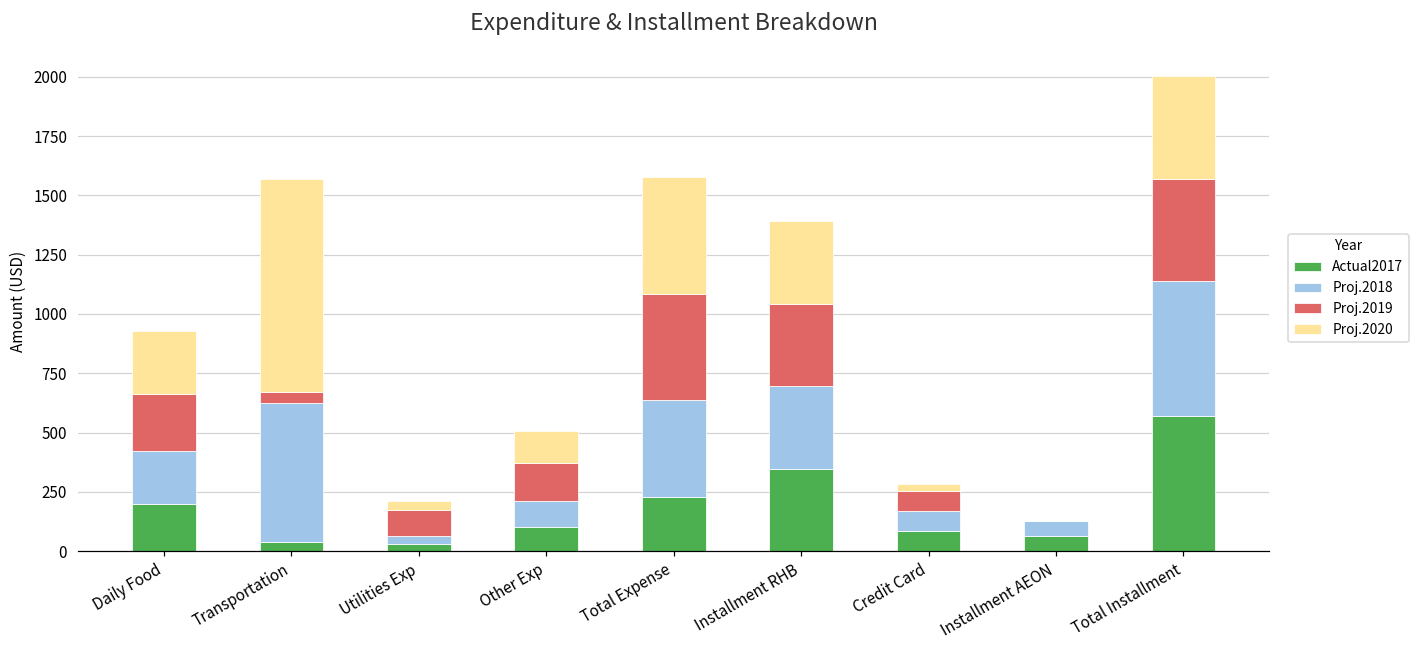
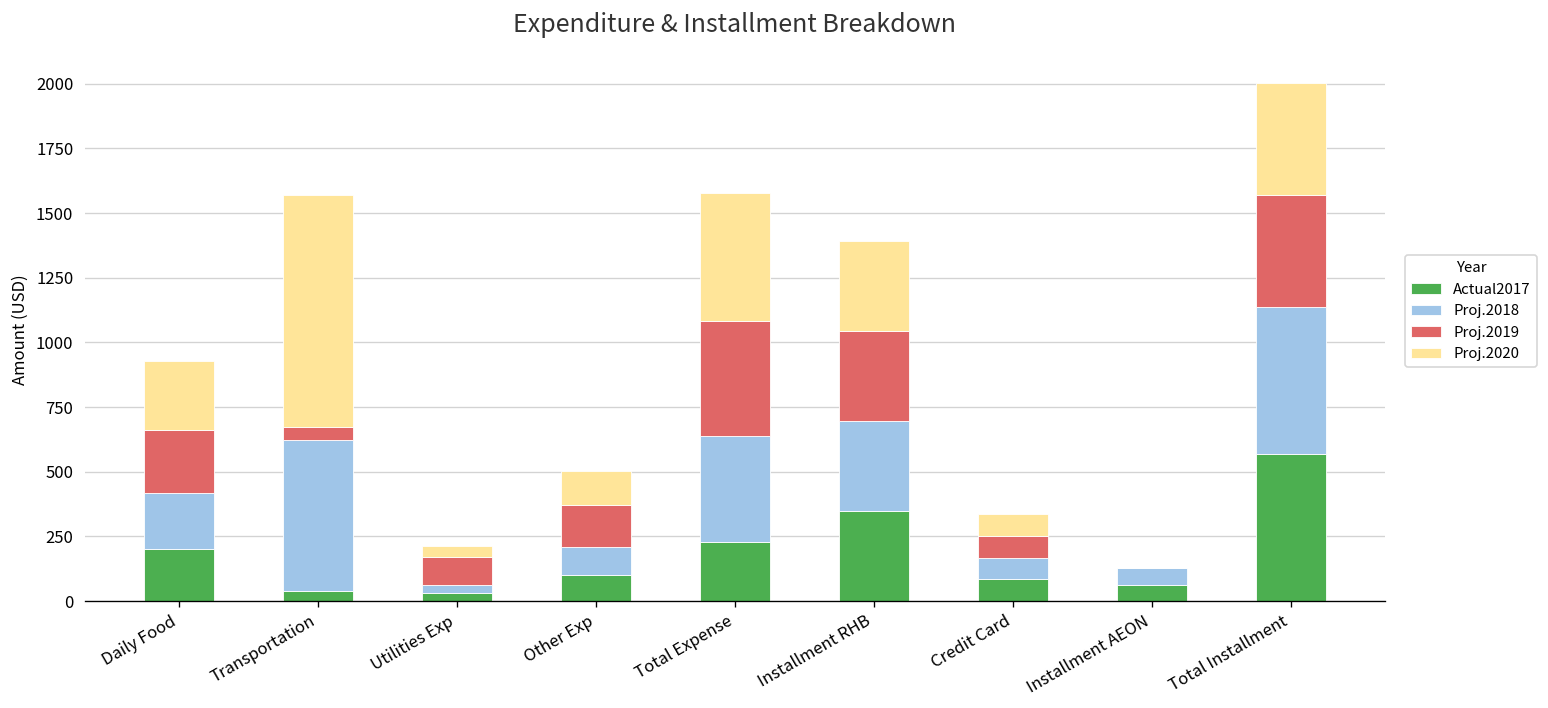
Proj.2020, Credit Card: 30 -> 80
